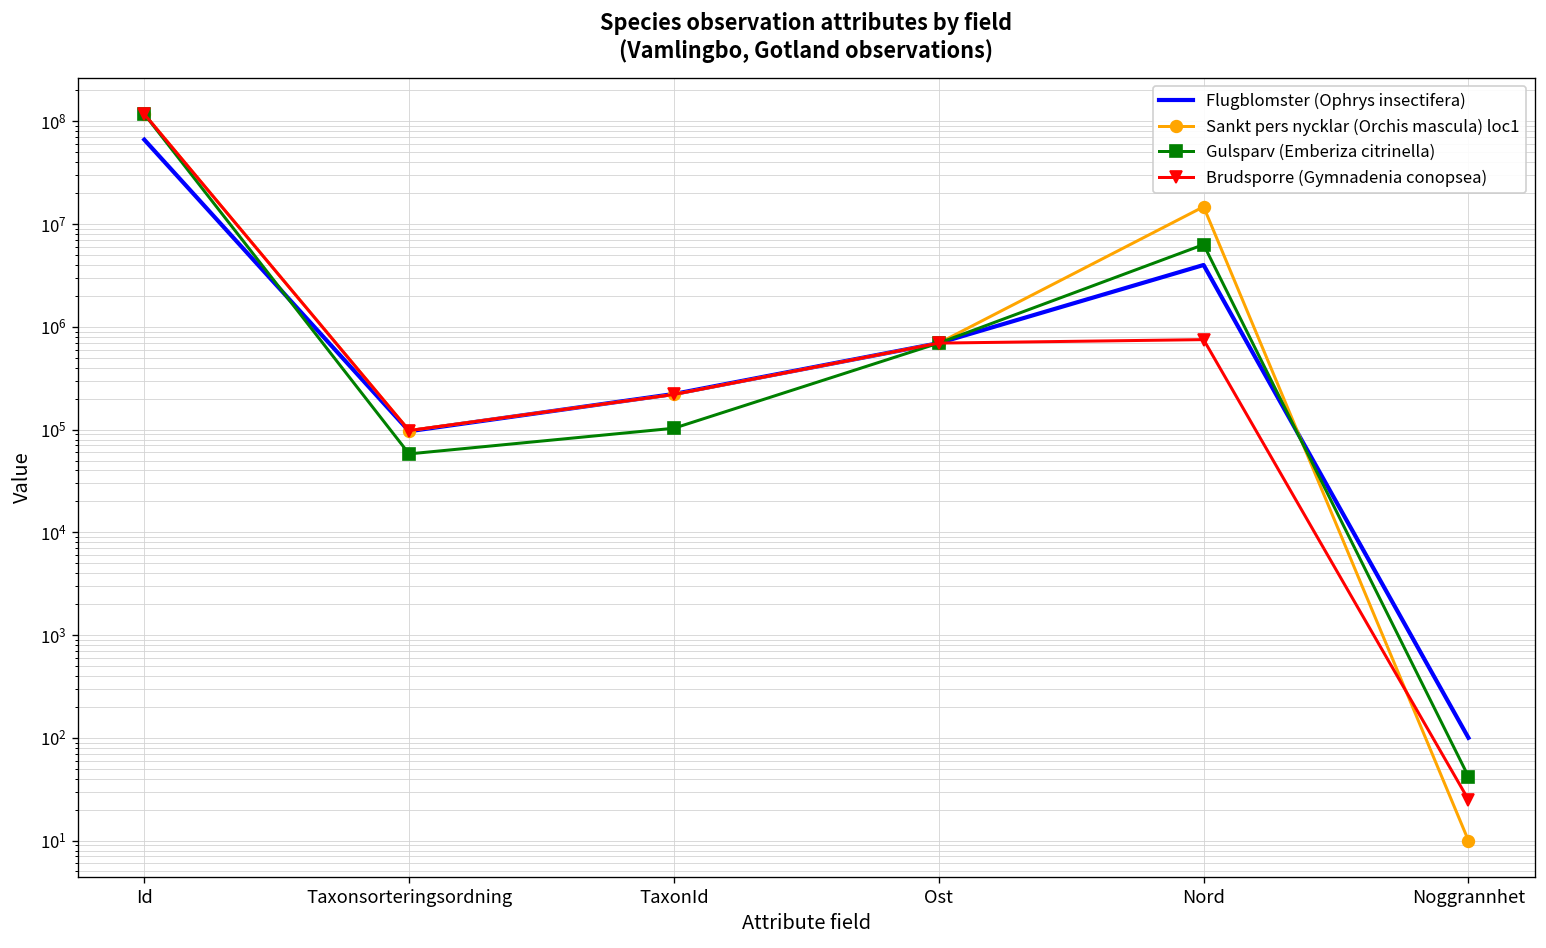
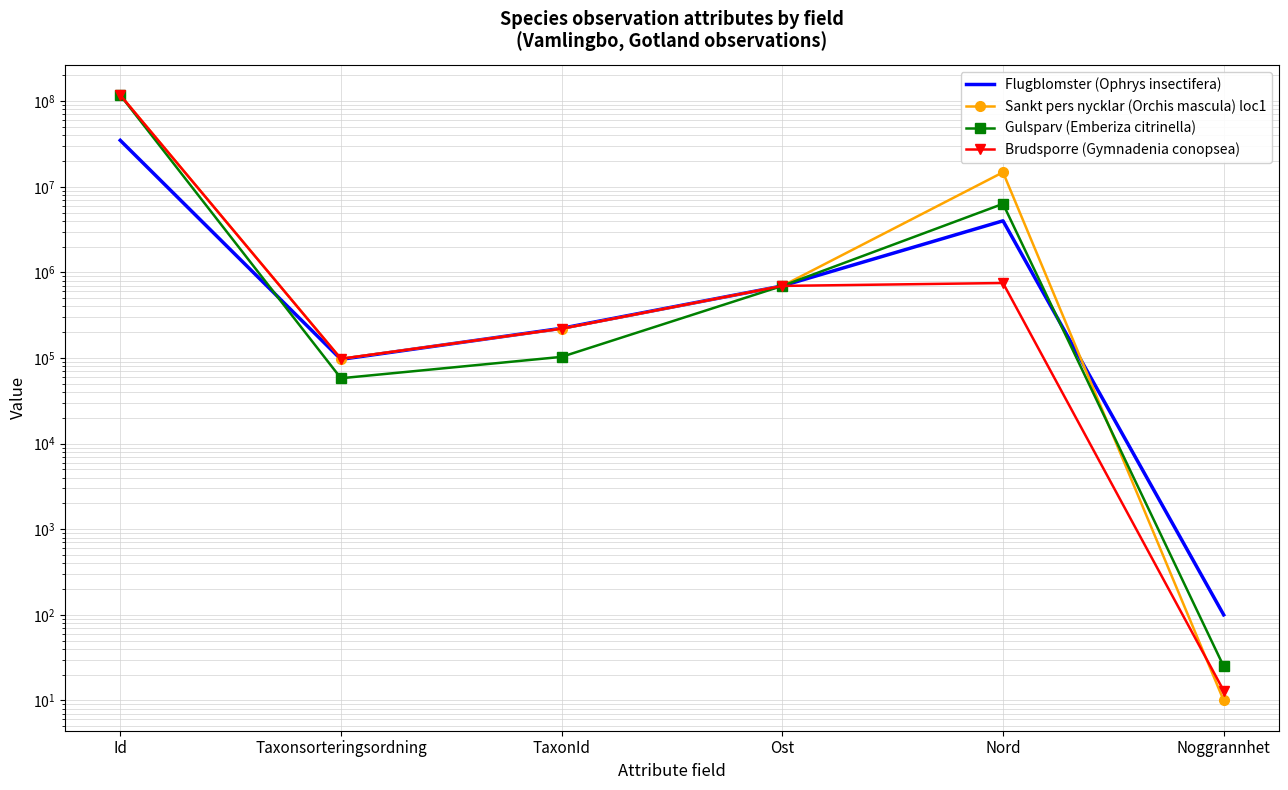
Flugblomster (Ophrys insectifera), Id: 70000000 -> 35000000
Gulsparv (Emberiza citrinella), Noggrannhet: 40 -> 25
Brudsporre (Gymnadenia conopsea), Noggrannhet: 25 -> 13
